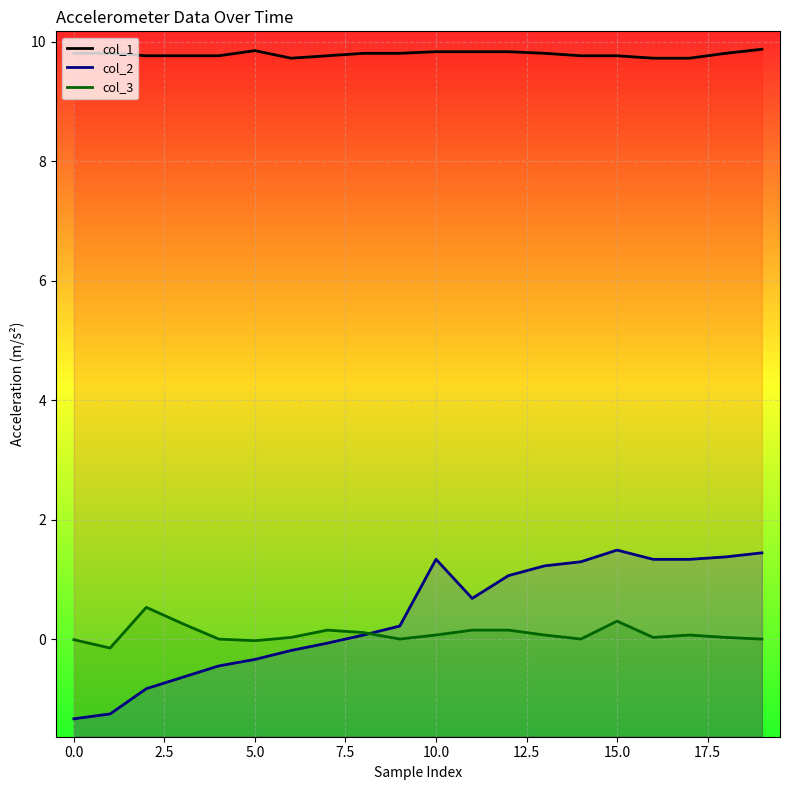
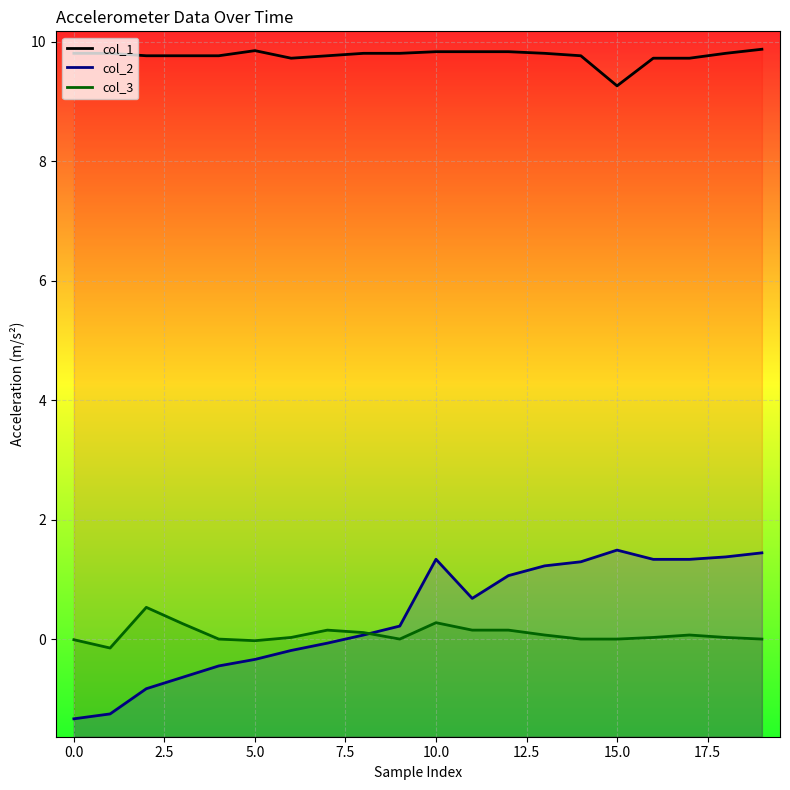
col_3, 10.0: 0.1 -> 0.3
col_1, 15.0: 9.8 -> 9.3
col_3, 15.0: 0.3 -> 0.0
